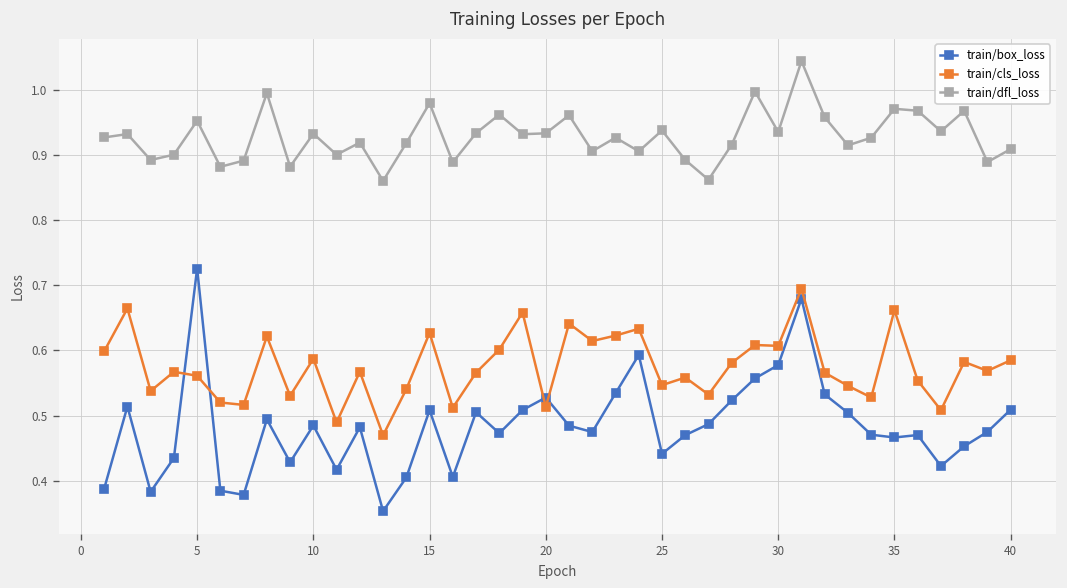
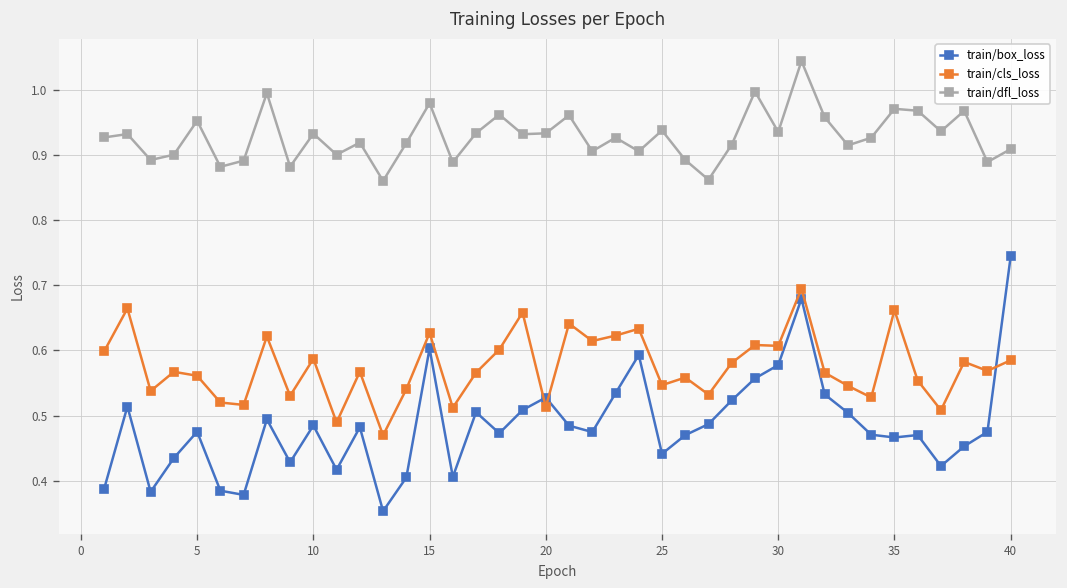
train/box_loss, 5: 0.73 -> 0.48
train/box_loss, 15: 0.51 -> 0.60
train/box_loss, 40: 0.51 -> 0.74
